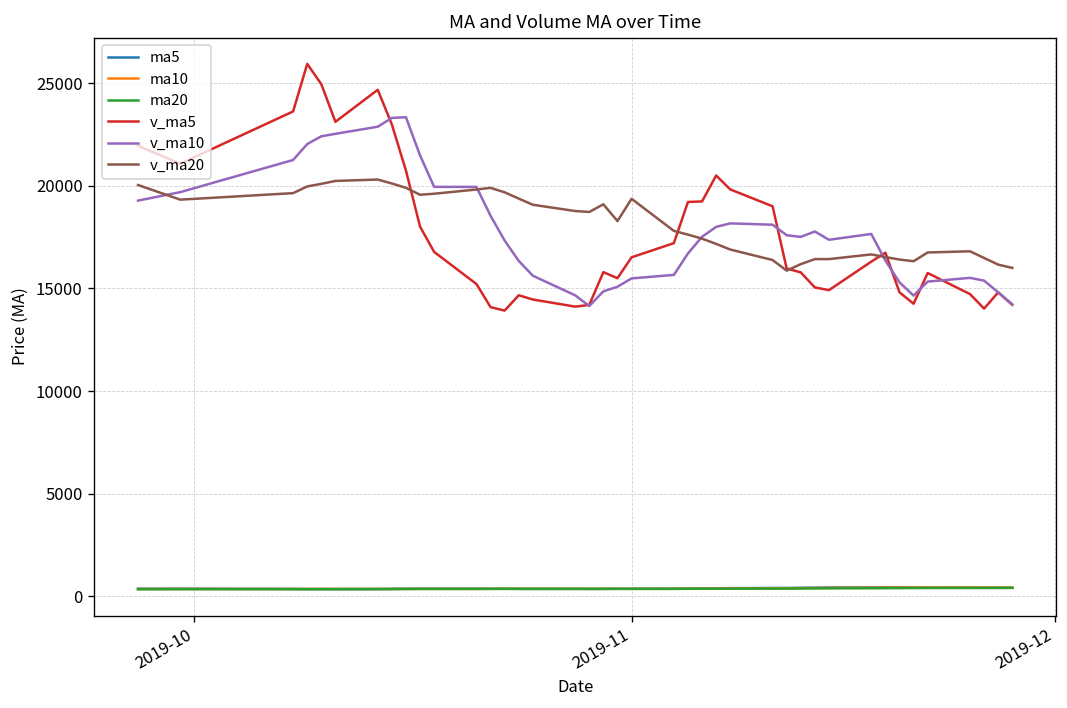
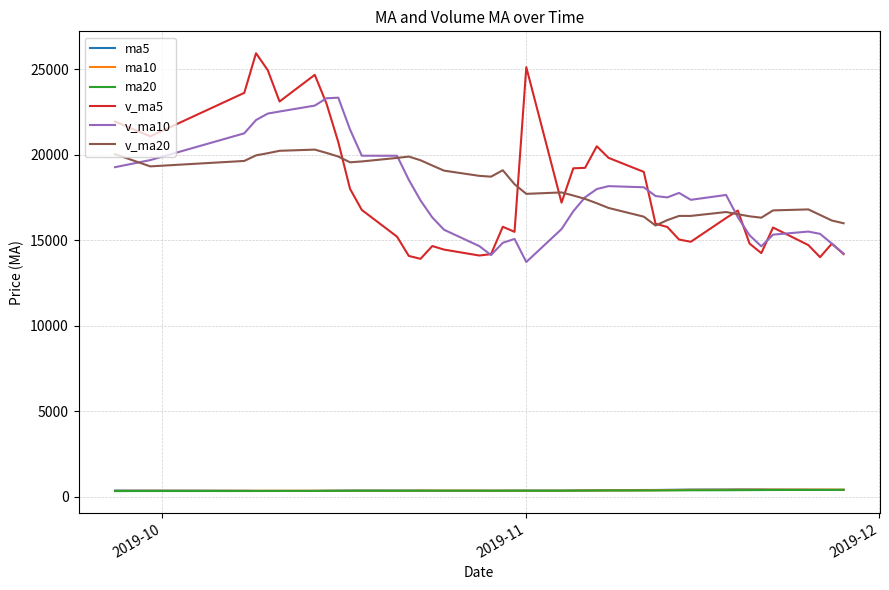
v_ma5, 2019-11: 16500 -> 25100
v_ma10, 2019-11: 15500 -> 13700
v_ma20, 2019-11: 19400 -> 17700
